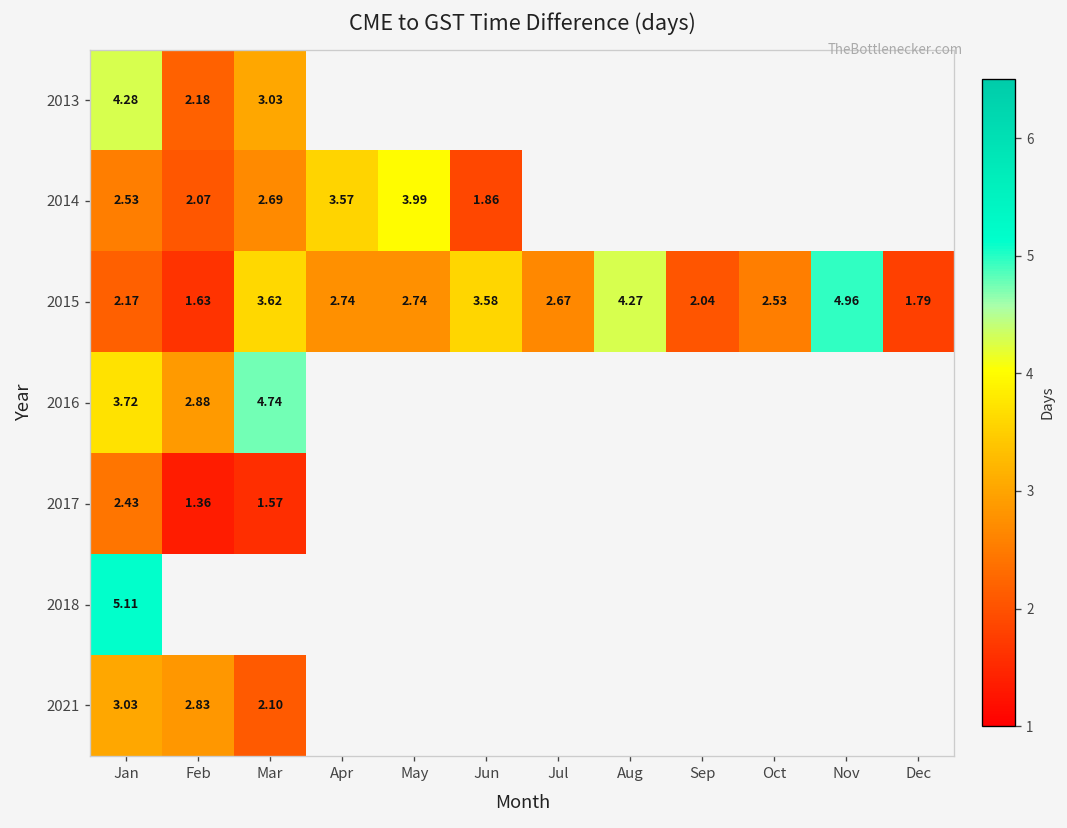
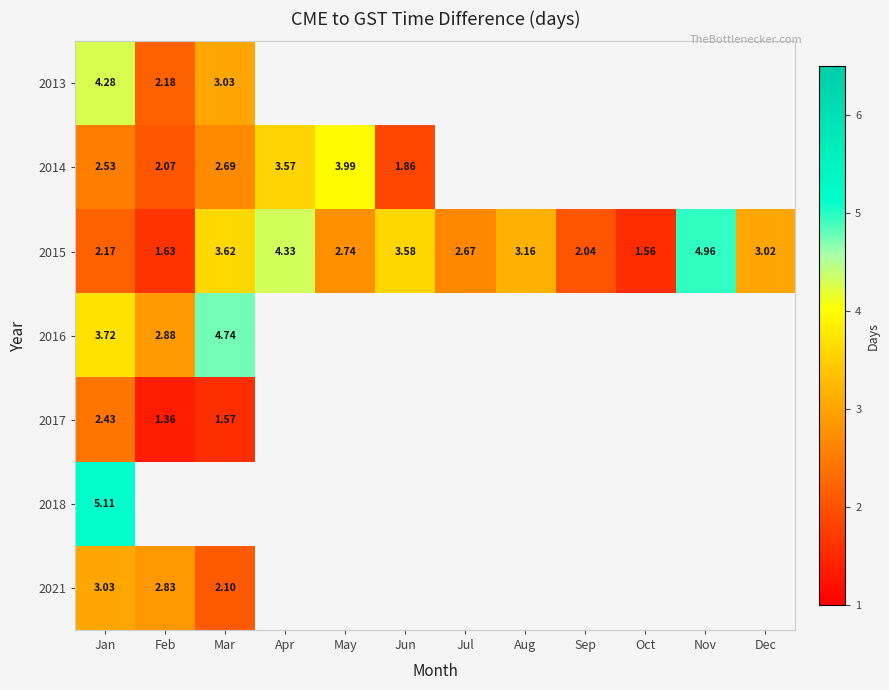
2015, Apr: 2.74 -> 4.33
2015, Aug: 4.27 -> 3.16
2015, Oct: 2.53 -> 1.56
2015, Dec: 1.79 -> 3.02
